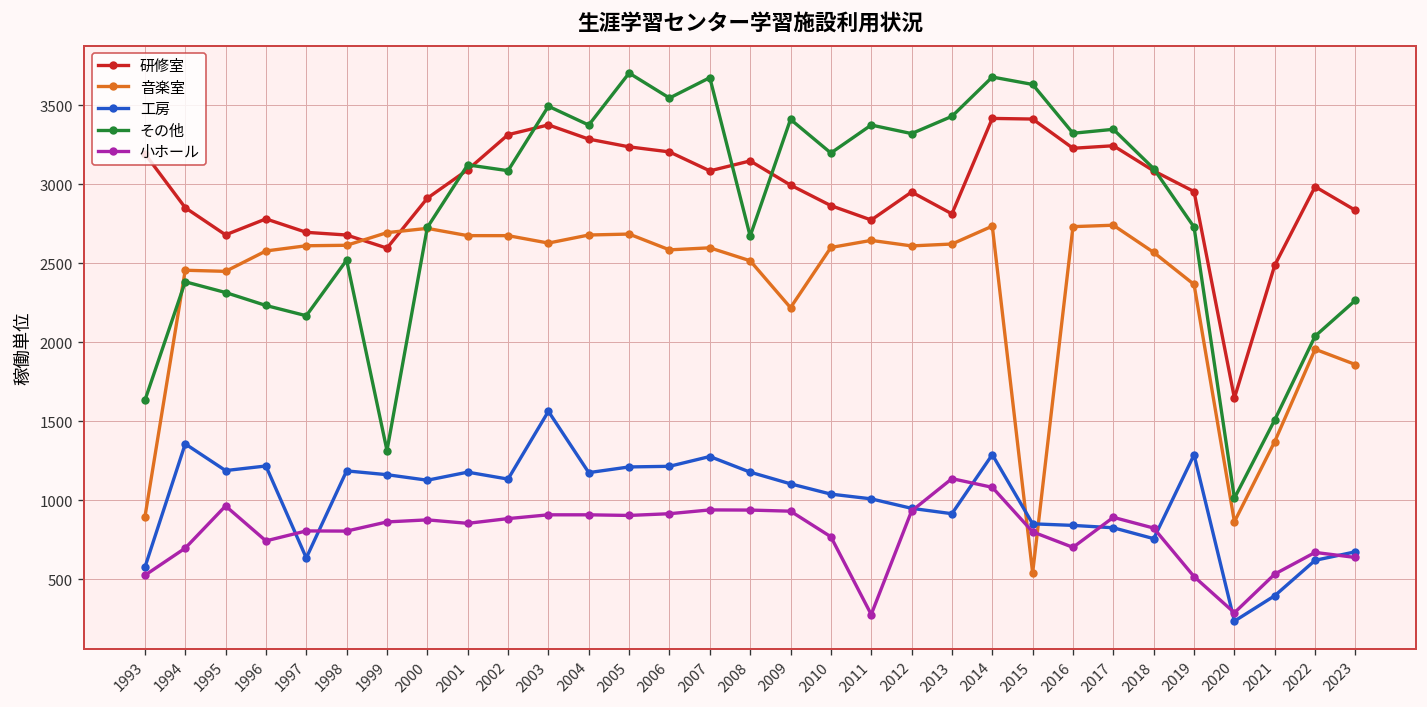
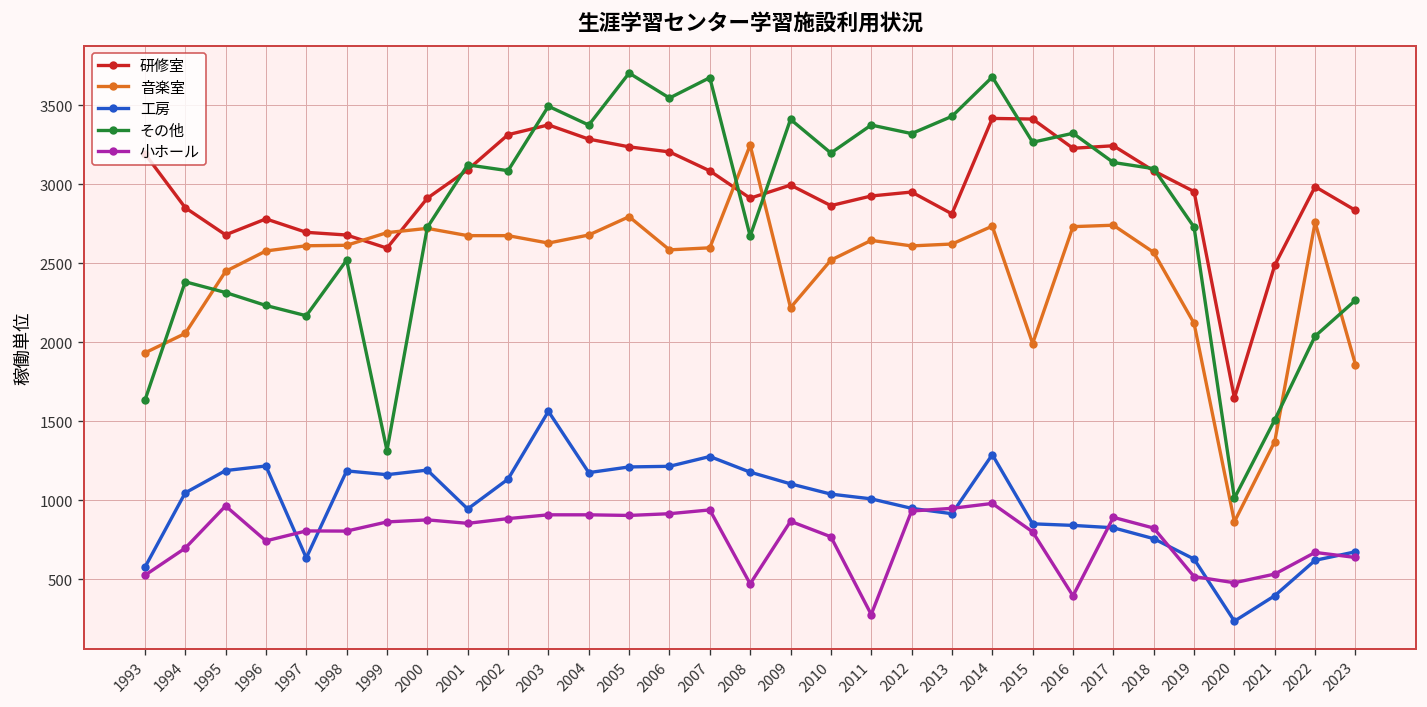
音楽室, 1993: 890 -> 1930
音楽室, 1994: 2460 -> 2060
工房, 1994: 1360 -> 1050
工房, 2000: 1130 -> 1190
工房, 2001: 1180 -> 940
音楽室, 2005: 2680 -> 2790
研修室, 2008: 3150 -> 2910
音楽室, 2008: 2520 -> 3250
小ホール, 2008: 940 -> 470
小ホール, 2009: 930 -> 870
音楽室, 2010: 2600 -> 2520
研修室, 2011: 2770 -> 2930
小ホール, 2013: 1140 -> 950
小ホール, 2014: 1080 -> 980
音楽室, 2015: 540 -> 1990
その他, 2015: 3630 -> 3270
小ホール, 2016: 700 -> 390
その他, 2017: 3350 -> 3140
音楽室, 2019: 2370 -> 2120
工房, 2019: 1290 -> 630
小ホール, 2020: 290 -> 480
音楽室, 2022: 1960 -> 2760
